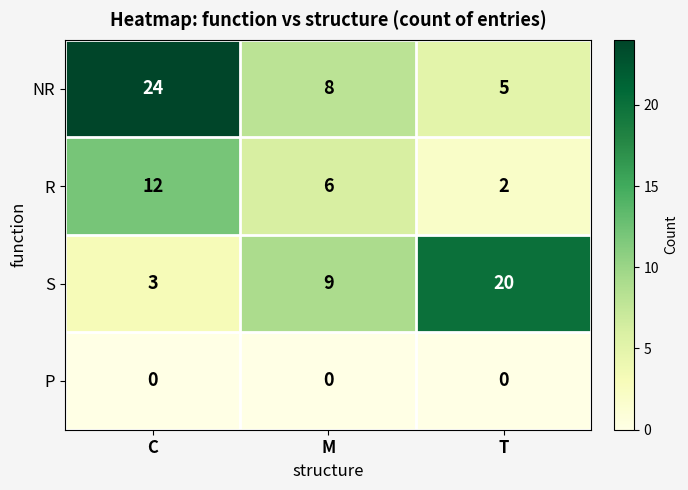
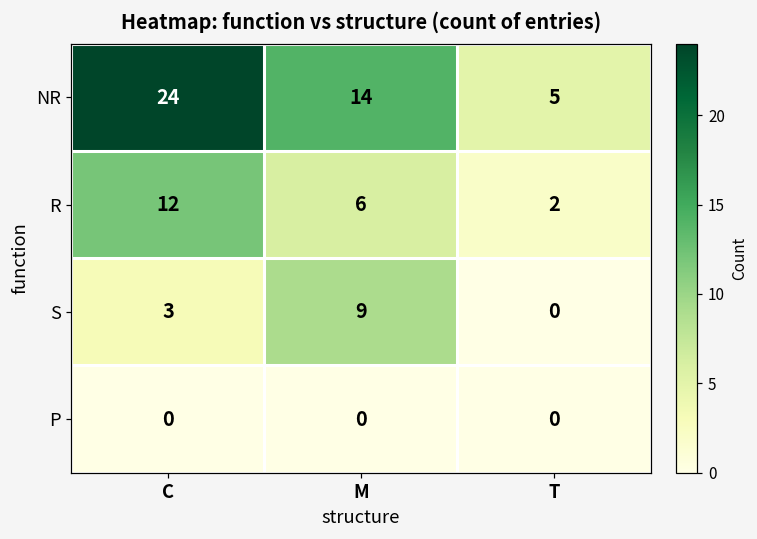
NR, M: 8 -> 14
S, T: 20 -> 0
